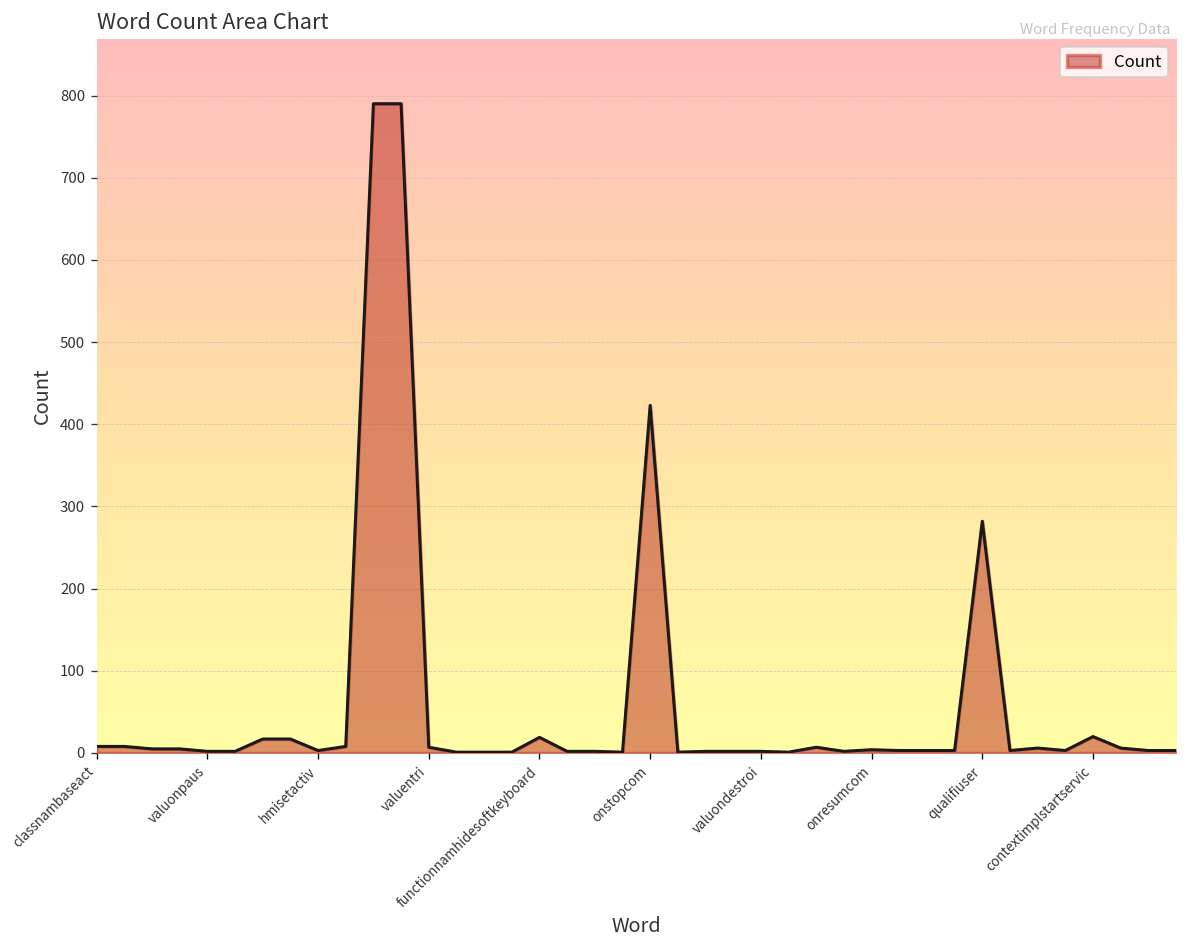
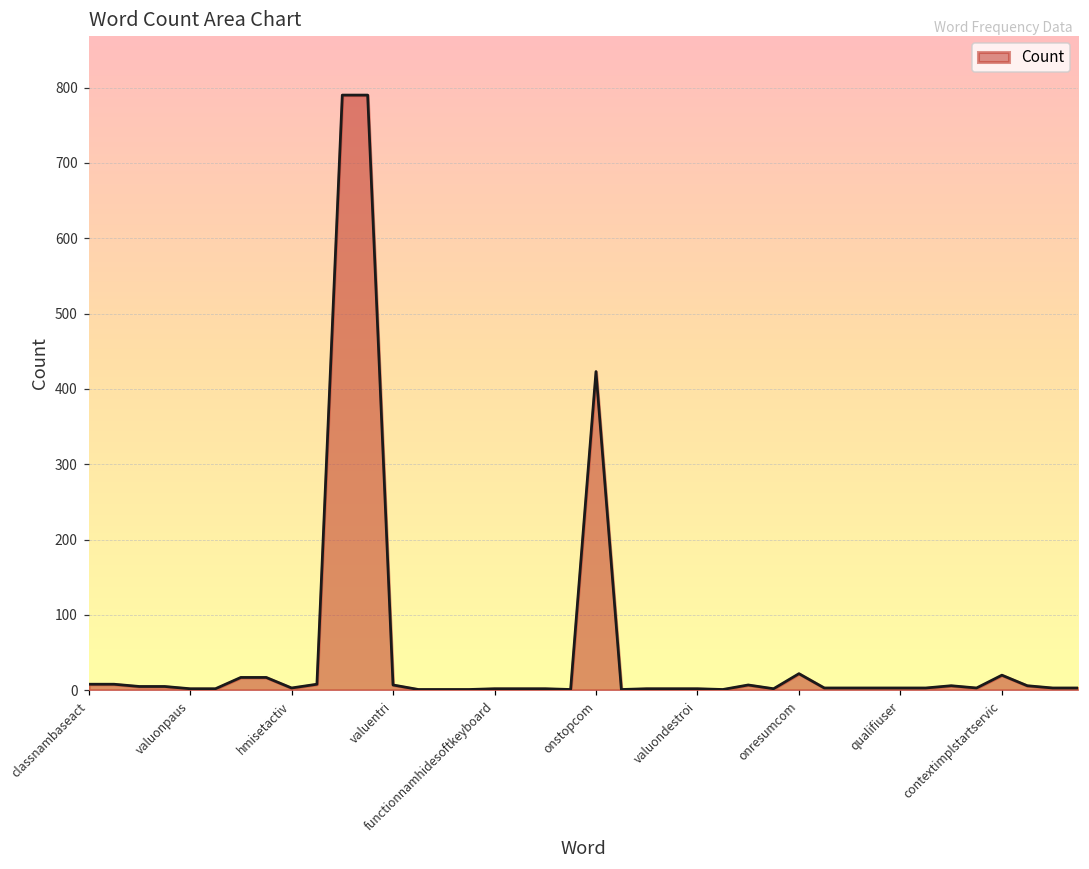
functionnamhidesoftkeyboard: 20 -> 0
onresumcom: 0 -> 20
qualifiuser: 280 -> 0
